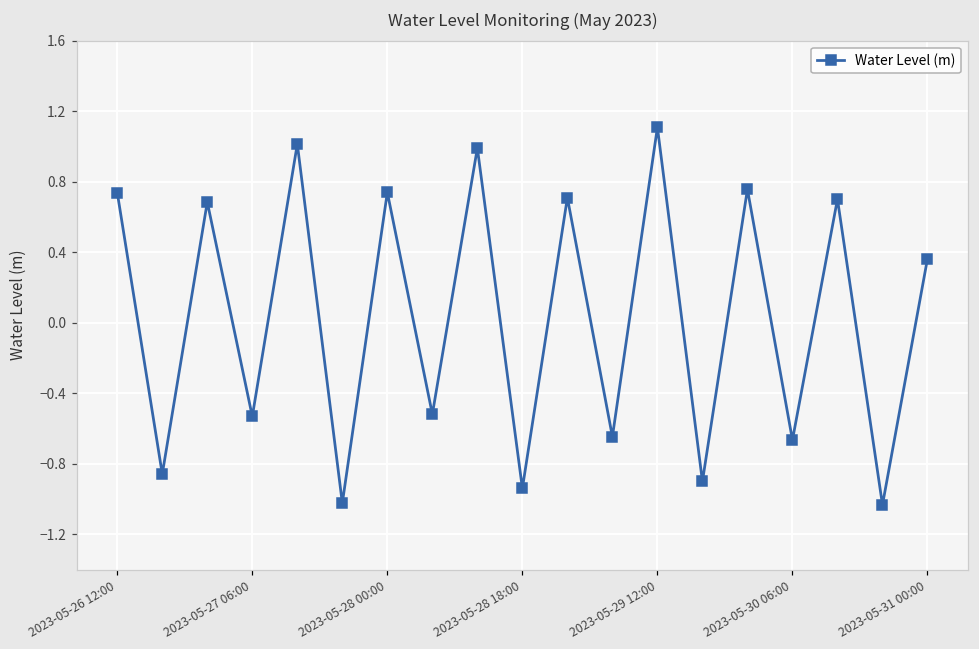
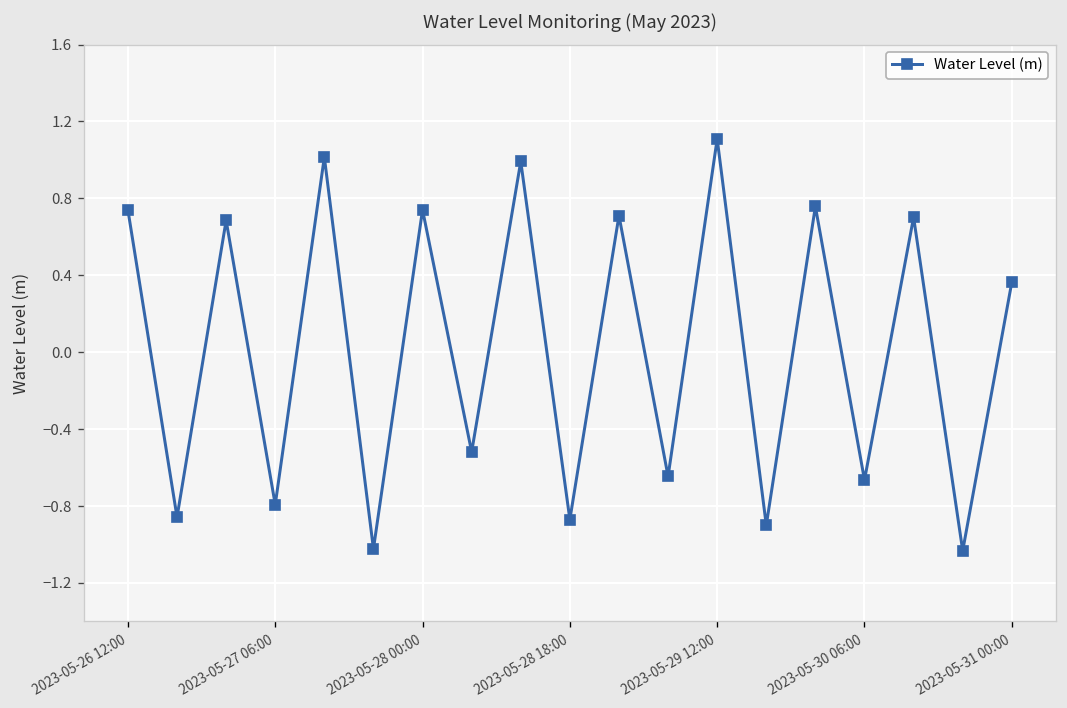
2023-05-27 06:00: -0.53 -> -0.79
2023-05-28 18:00: -0.94 -> -0.87
